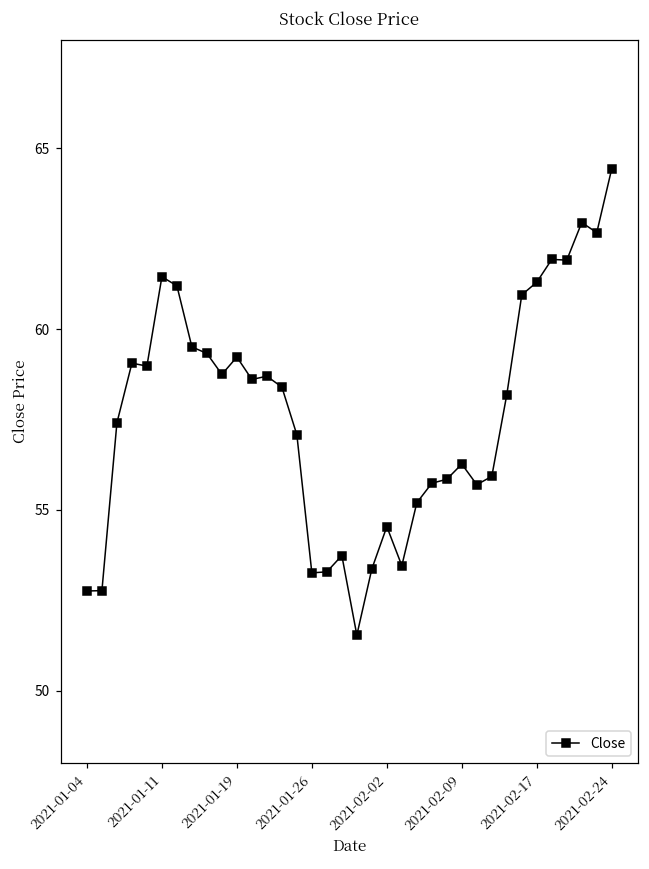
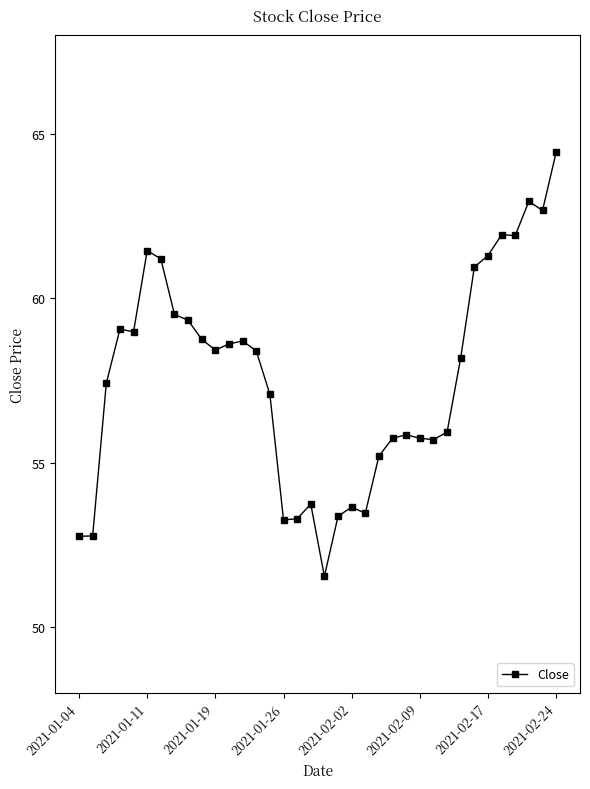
2021-01-19: 59.2 -> 58.4
2021-02-02: 54.5 -> 53.6
2021-02-09: 56.3 -> 55.7
